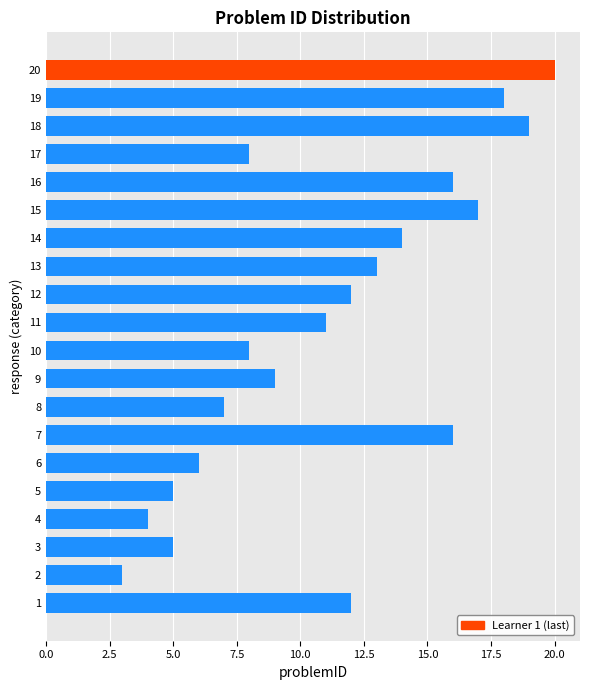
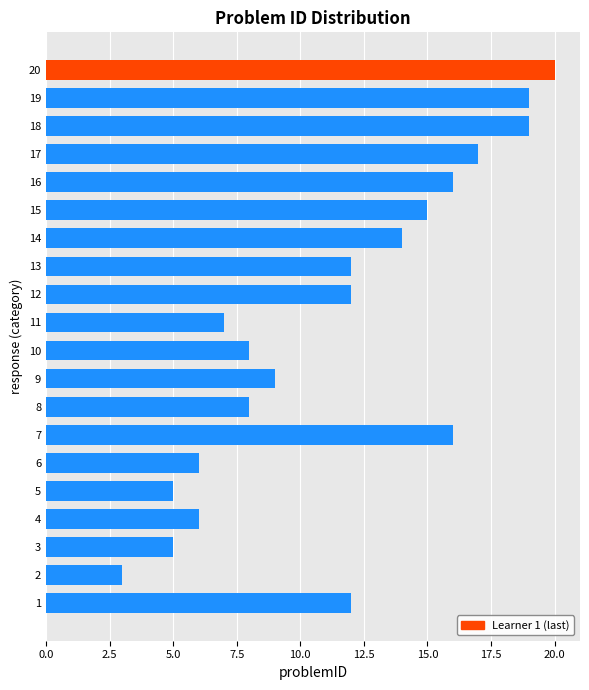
19: 18 -> 19
17: 8 -> 17
15: 17 -> 15
13: 13 -> 12
11: 11 -> 7
8: 7 -> 8
4: 4 -> 6
